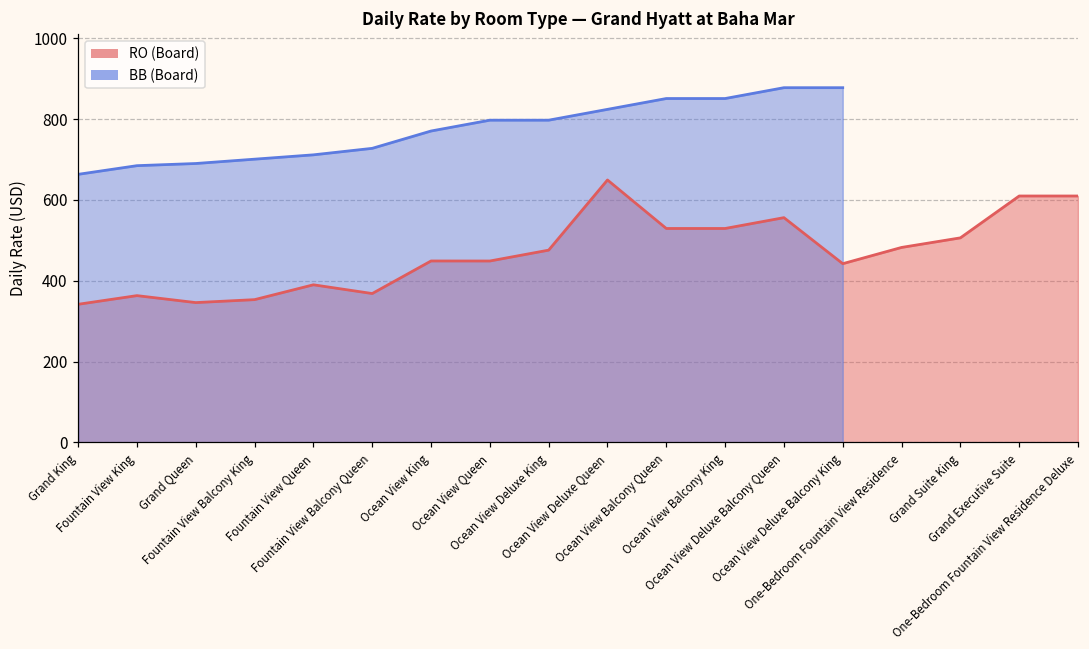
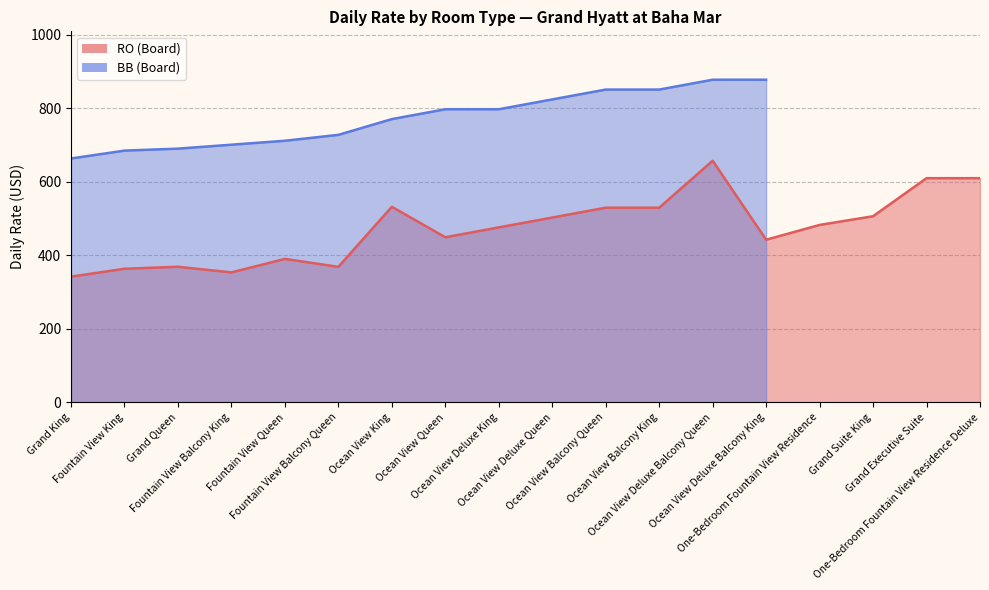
RO (Board), Grand Queen: 350 -> 370
RO (Board), Ocean View King: 450 -> 530
RO (Board), Ocean View Deluxe Queen: 650 -> 500
RO (Board), Ocean View Deluxe Balcony Queen: 560 -> 660
